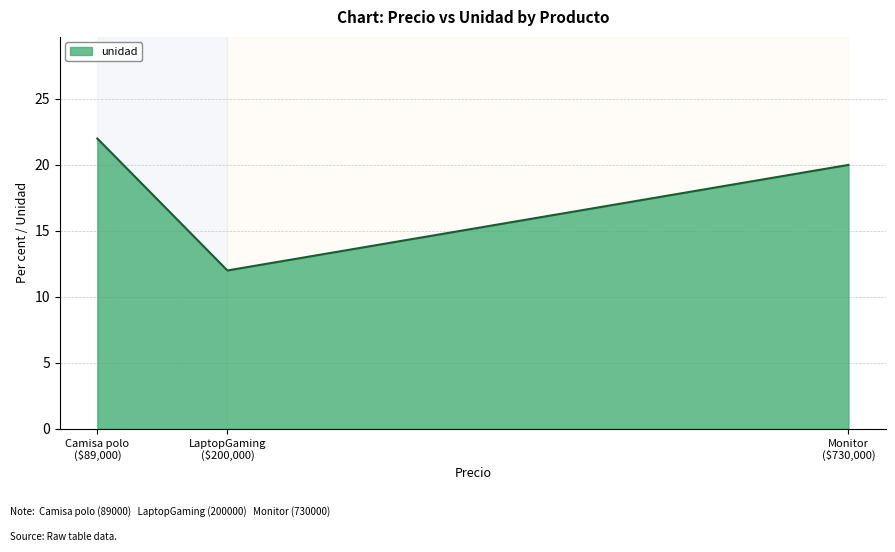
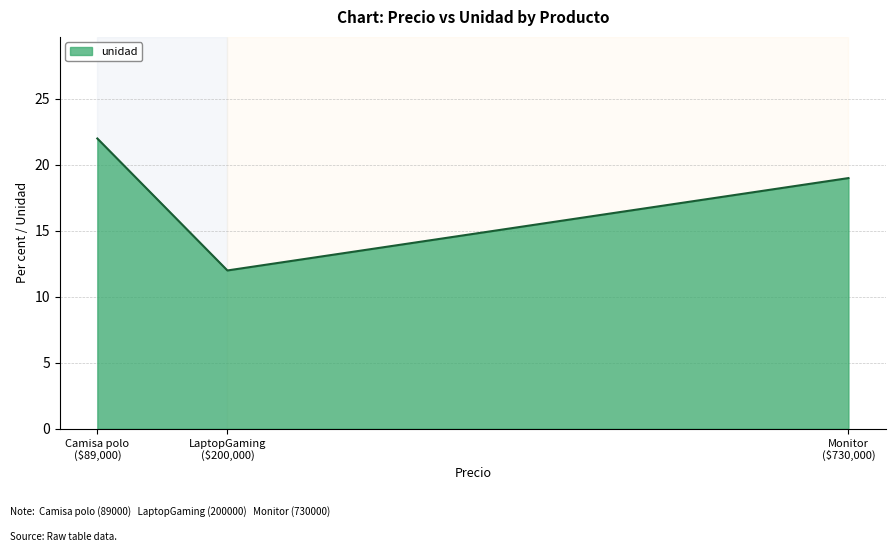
Monitor ($730,000): 20 -> 19
